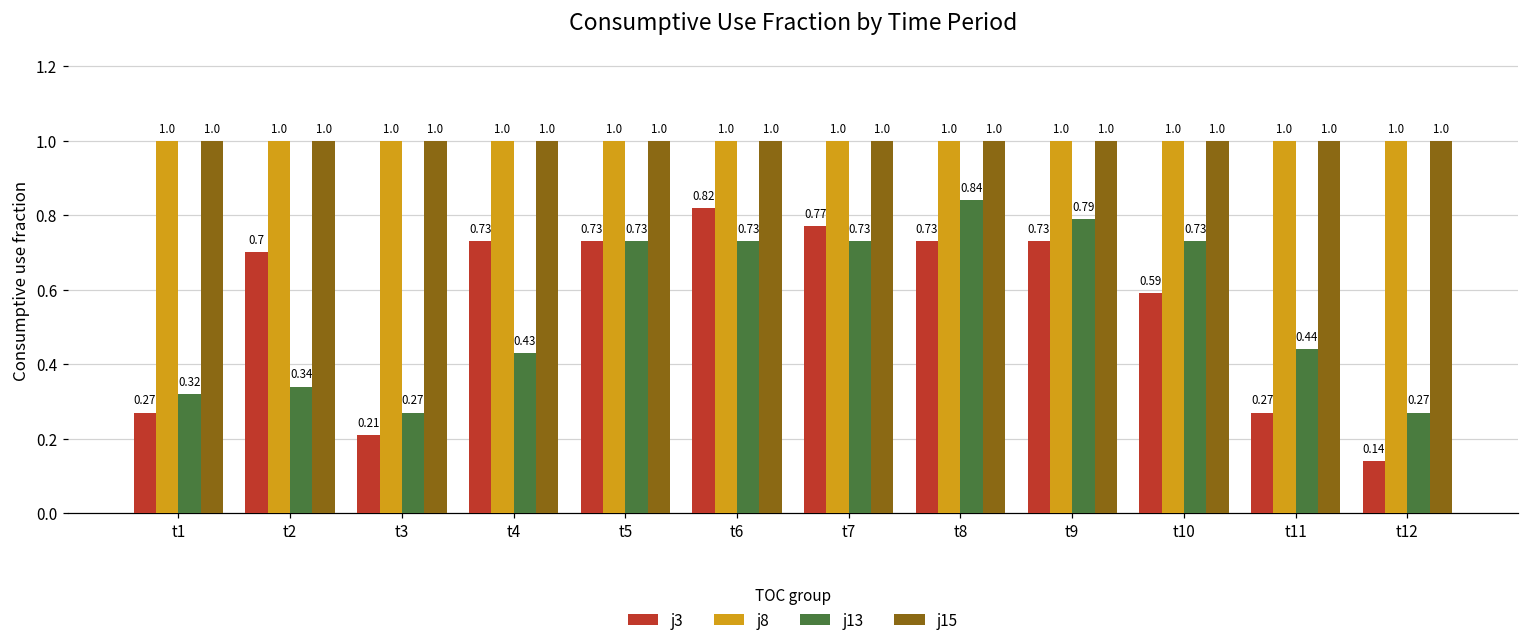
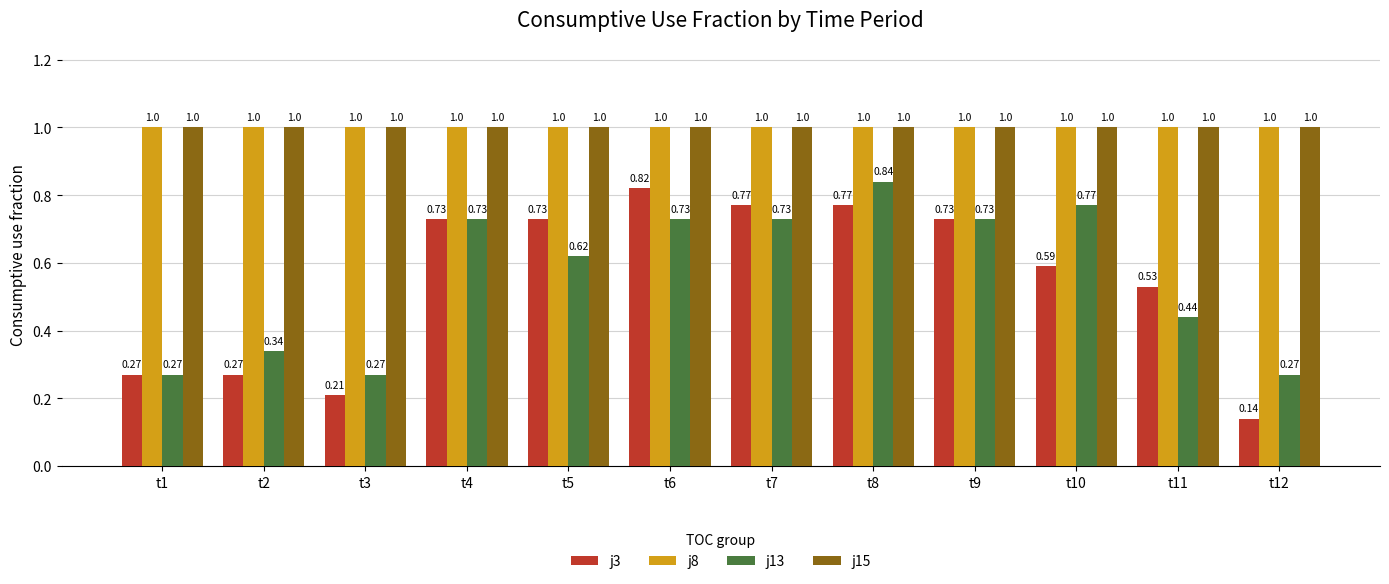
j13, t1: 0.32 -> 0.27
j3, t2: 0.7 -> 0.27
j13, t4: 0.43 -> 0.73
j13, t5: 0.73 -> 0.62
j3, t8: 0.73 -> 0.77
j13, t9: 0.79 -> 0.73
j13, t10: 0.73 -> 0.77
j3, t11: 0.27 -> 0.53
